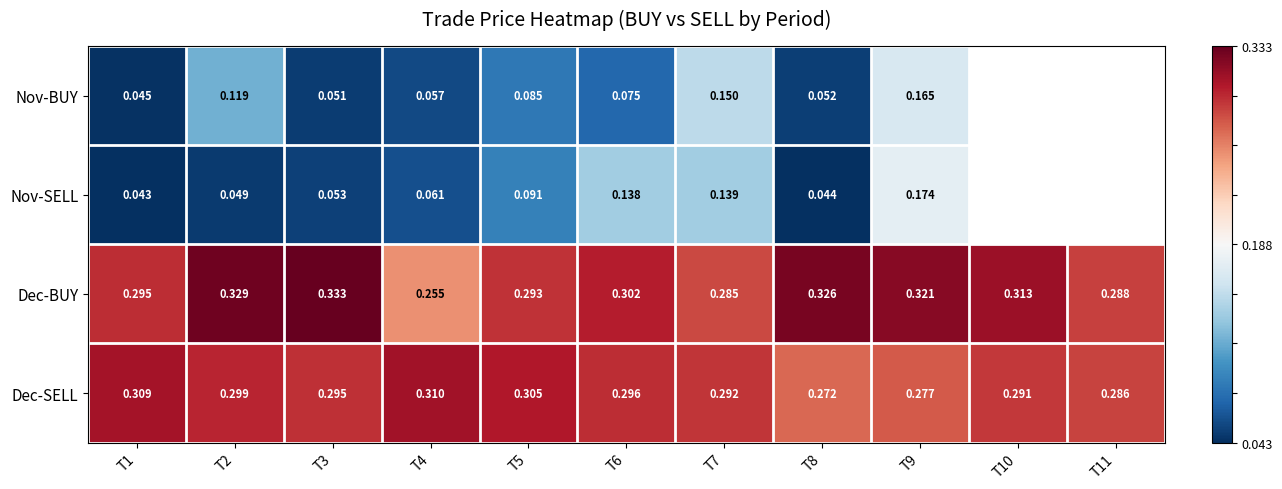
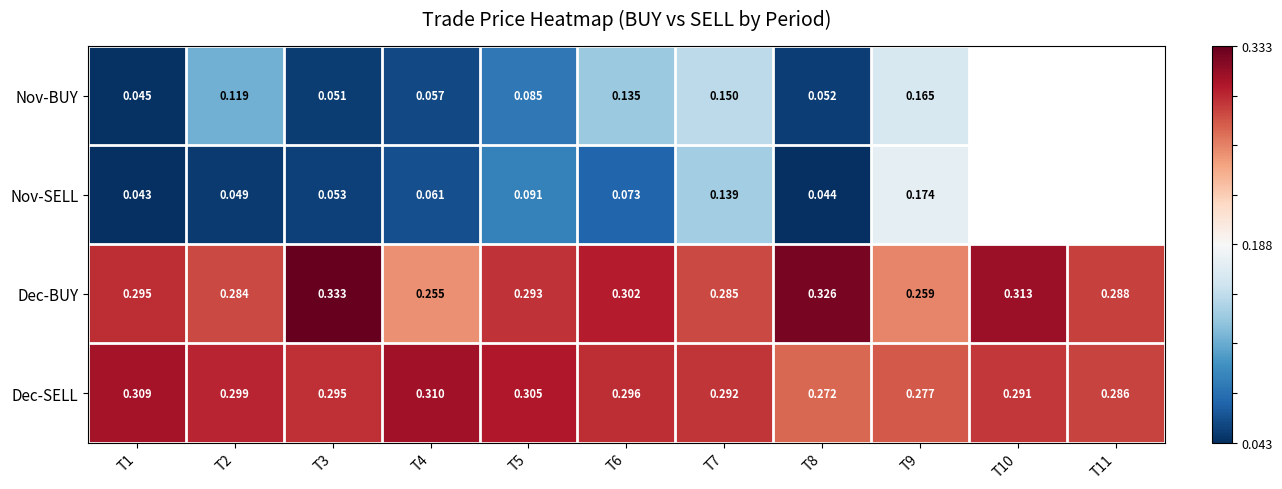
Nov-BUY, T6: 0.075 -> 0.135
Nov-SELL, T6: 0.138 -> 0.073
Dec-BUY, T2: 0.329 -> 0.284
Dec-BUY, T9: 0.321 -> 0.259
